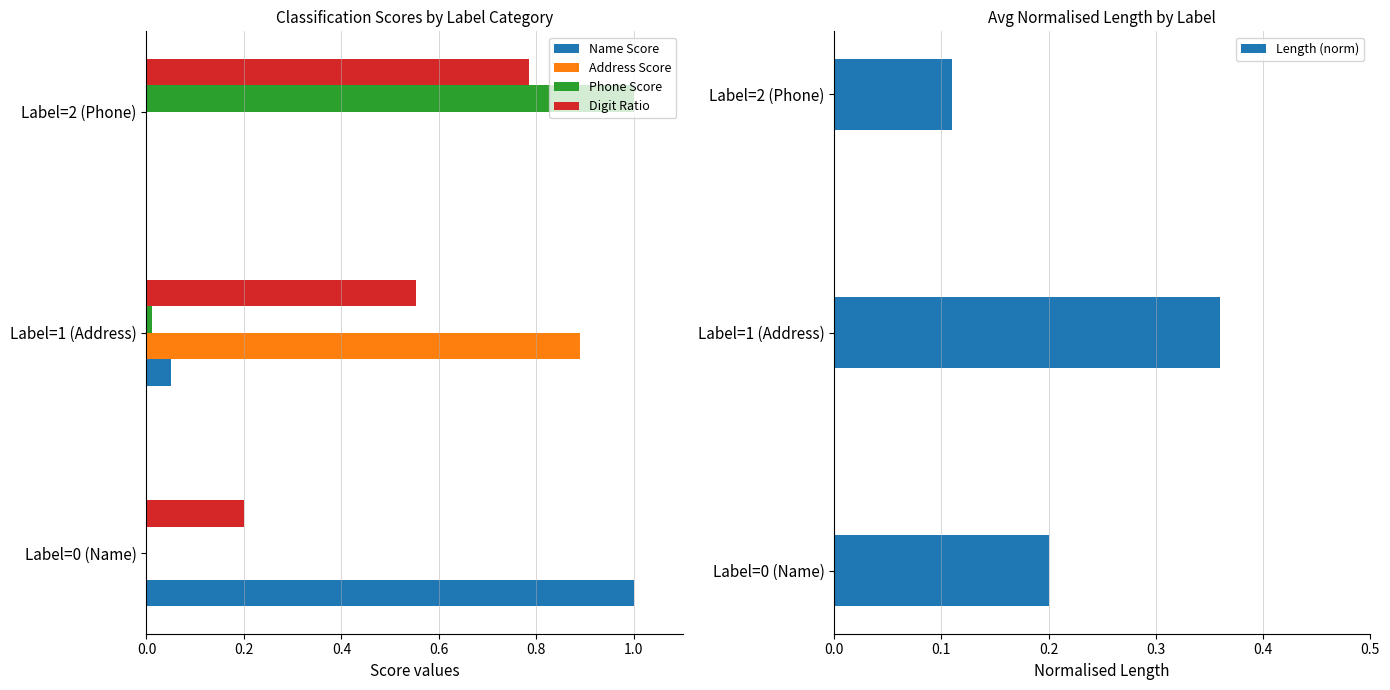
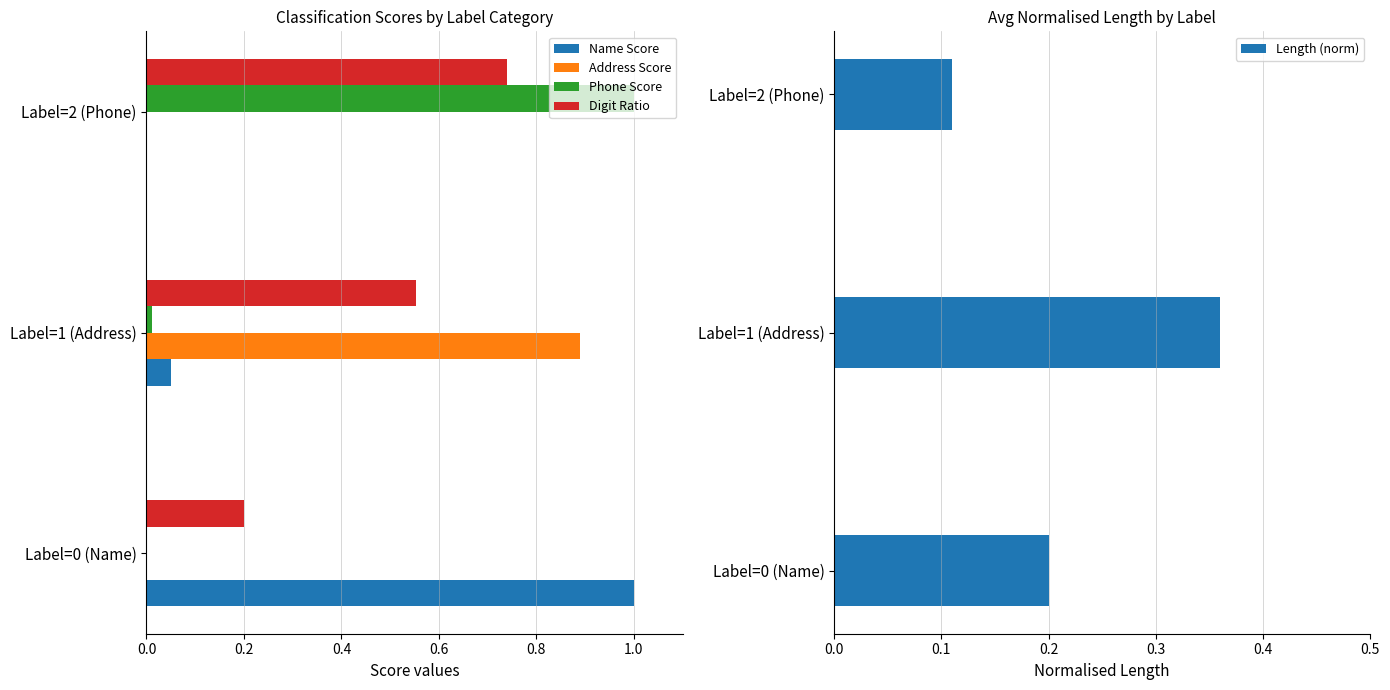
Classification Scores by Label Category, Digit Ratio, Label=2 (Phone): 0.79 -> 0.74
